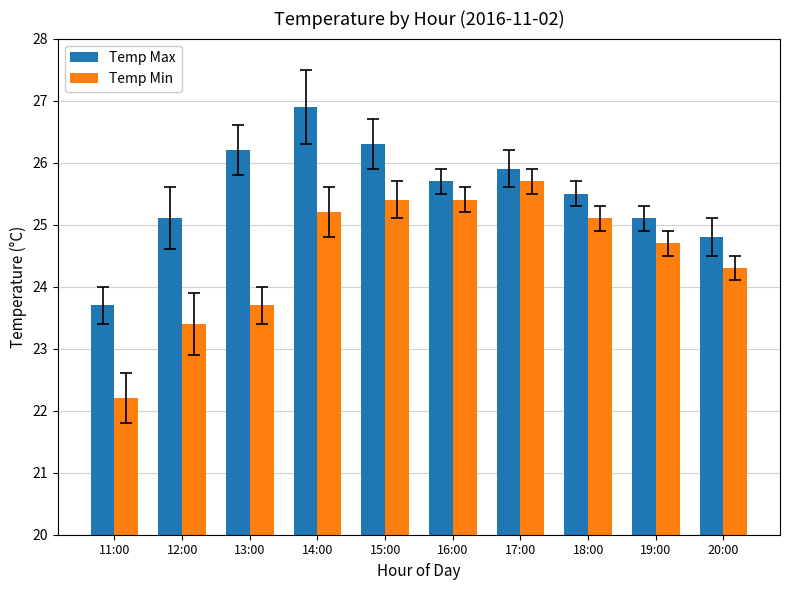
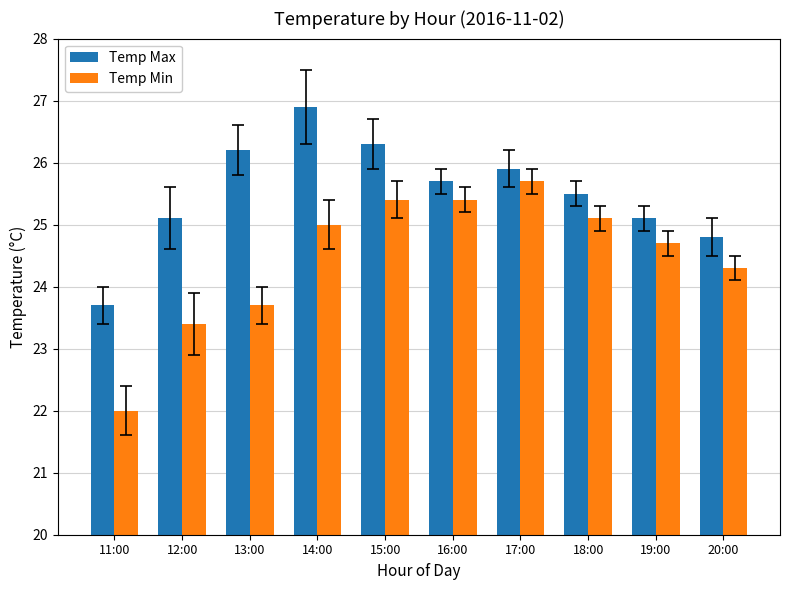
Temp Min, 11:00: 22.2 -> 22.0
Temp Min, 14:00: 25.2 -> 25.0
